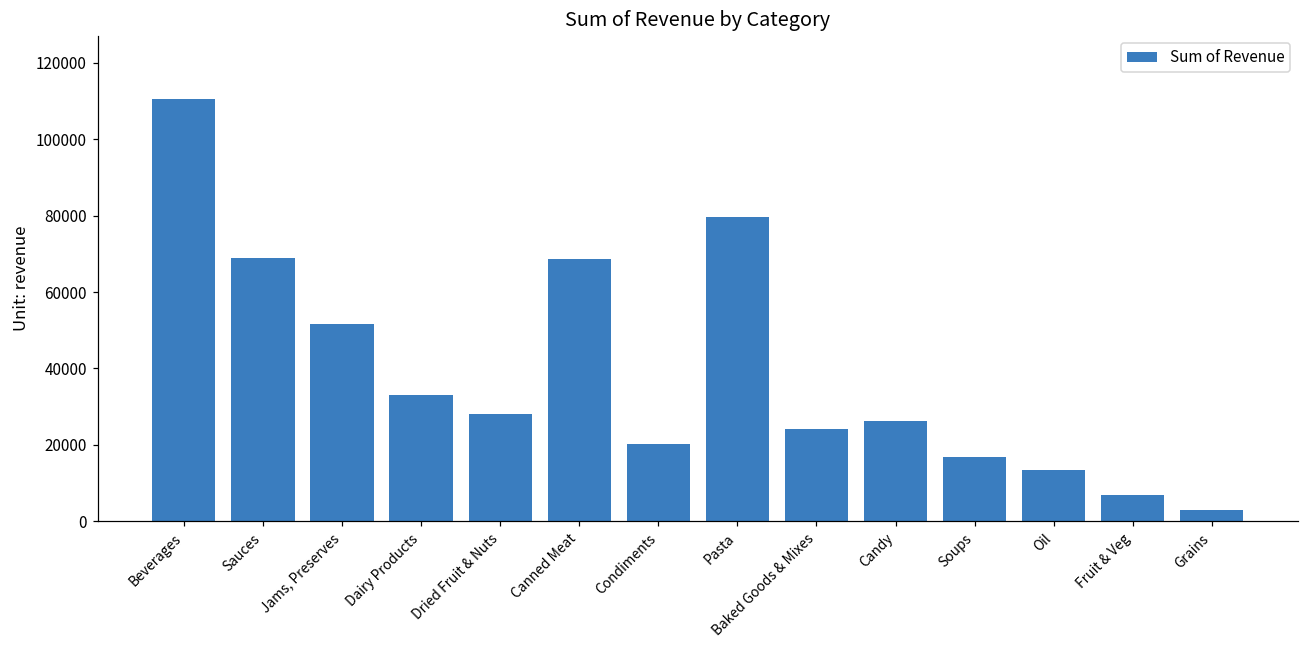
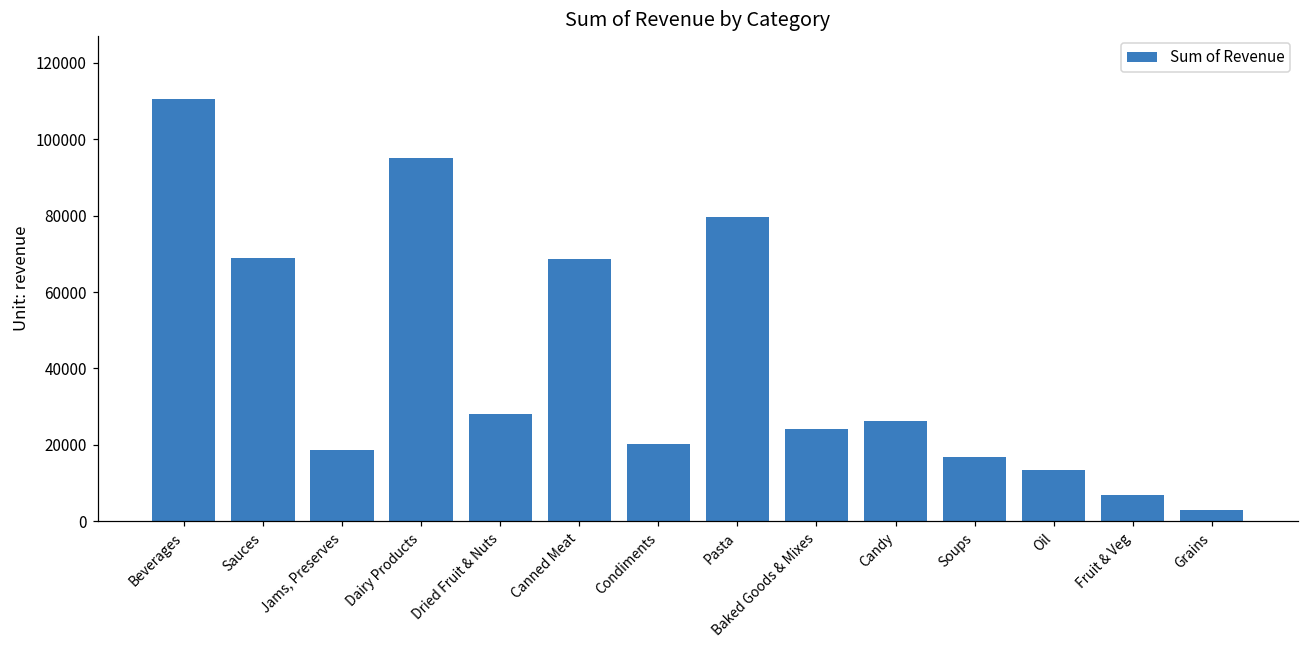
Jams, Preserves: 52000 -> 19000
Dairy Products: 33000 -> 95000
